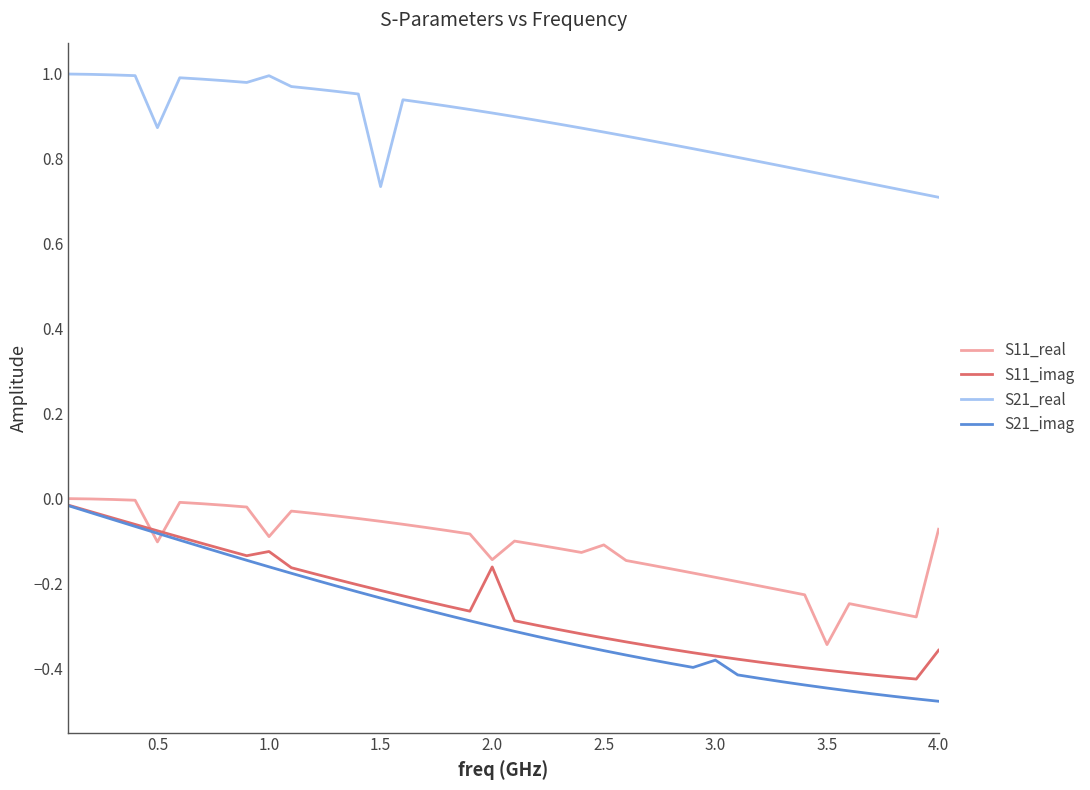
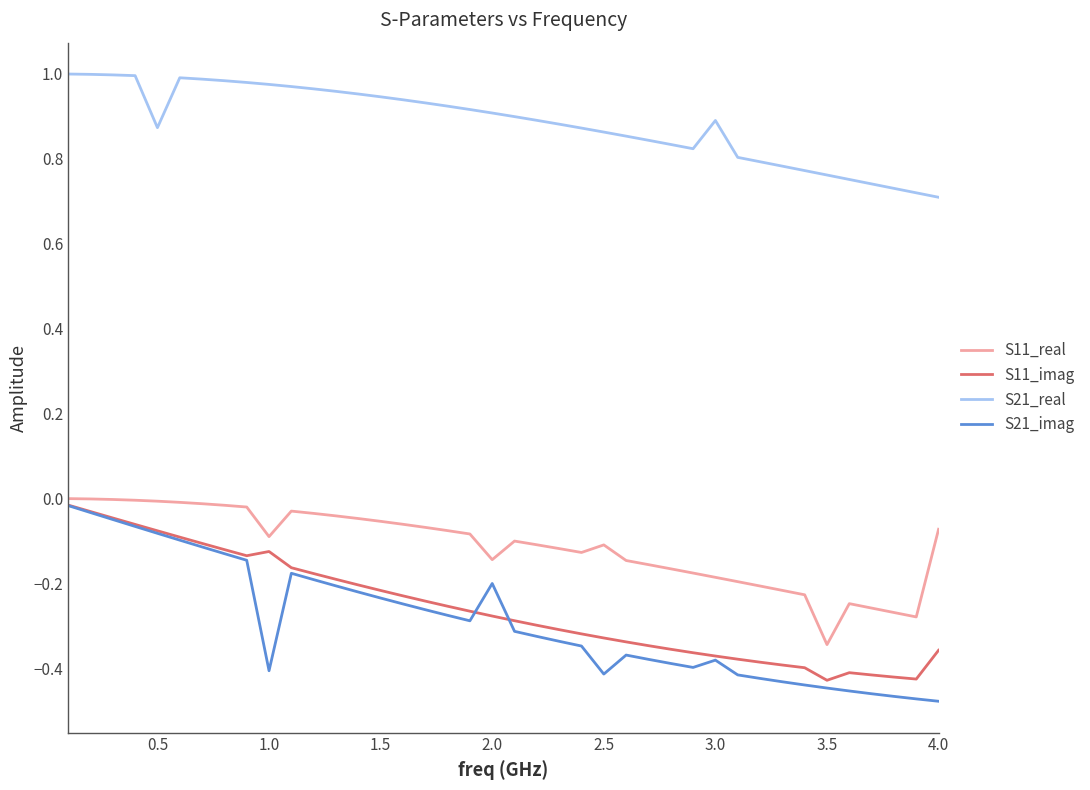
S11_real, 0.5: -0.10 -> -0.01
S21_real, 1.0: 1.00 -> 0.98
S21_imag, 1.0: -0.16 -> -0.41
S21_real, 1.5: 0.73 -> 0.95
S11_imag, 2.0: -0.16 -> -0.28
S21_imag, 2.0: -0.30 -> -0.20
S21_imag, 2.5: -0.36 -> -0.41
S21_real, 3.0: 0.81 -> 0.89
S11_imag, 3.5: -0.40 -> -0.43
